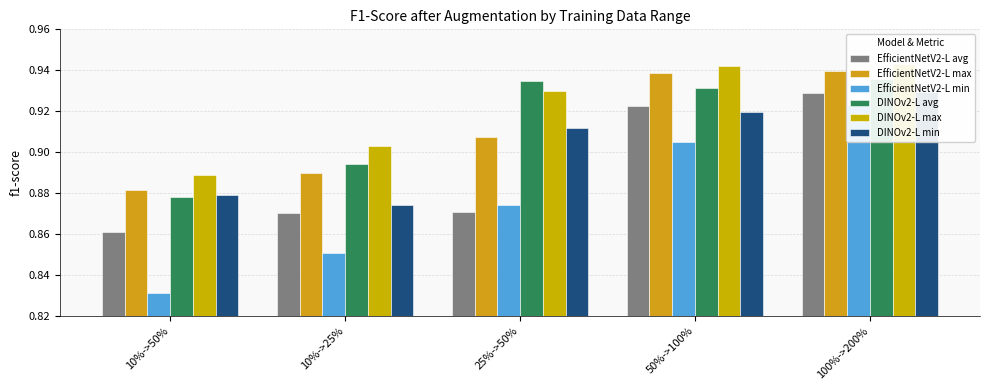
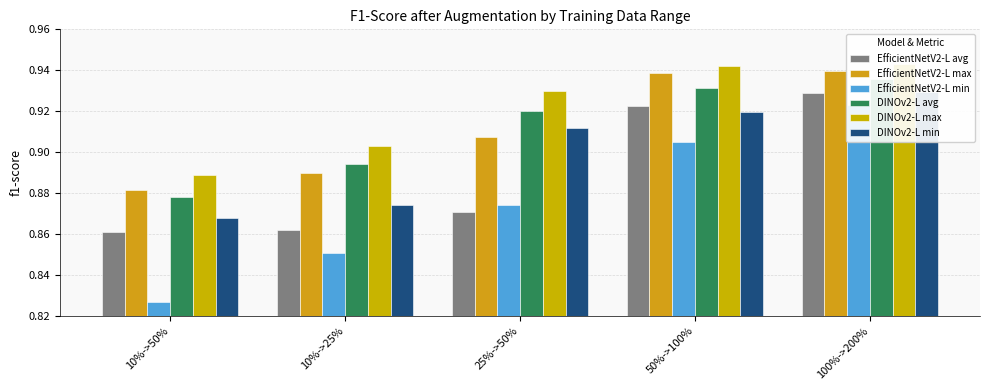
EfficientNetV2-L min, 10%->50%: 0.831 -> 0.827
DINOv2-L min, 10%->50%: 0.879 -> 0.868
EfficientNetV2-L avg, 10%->25%: 0.870 -> 0.862
DINOv2-L avg, 25%->50%: 0.935 -> 0.920
